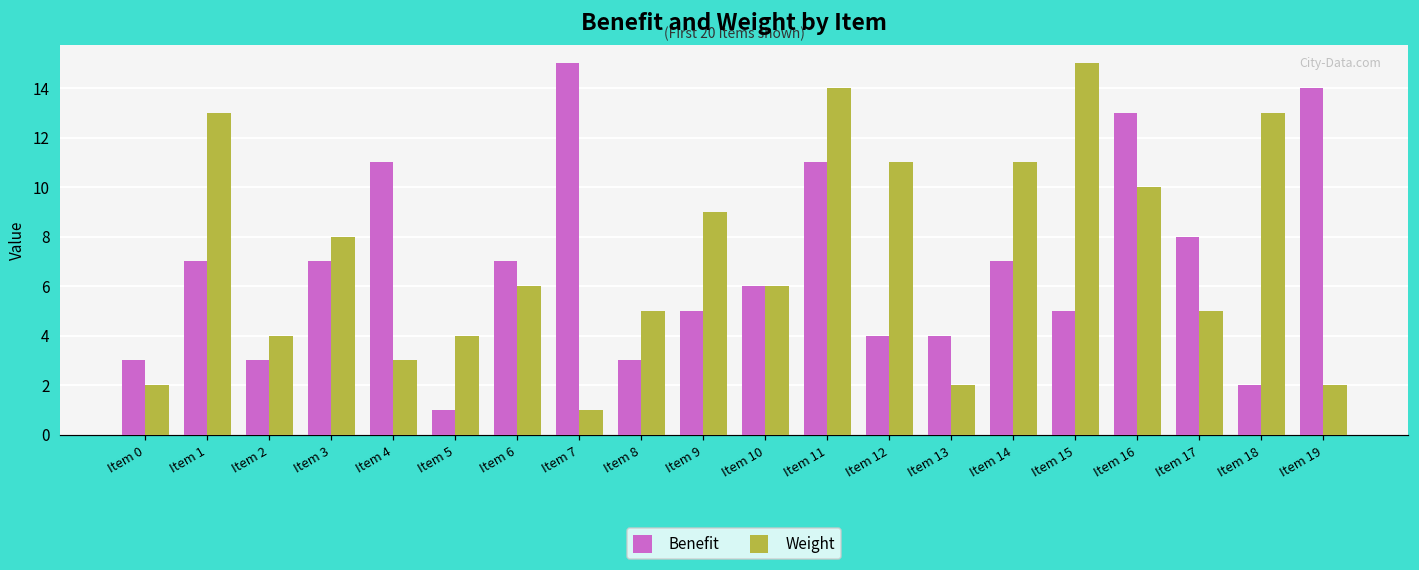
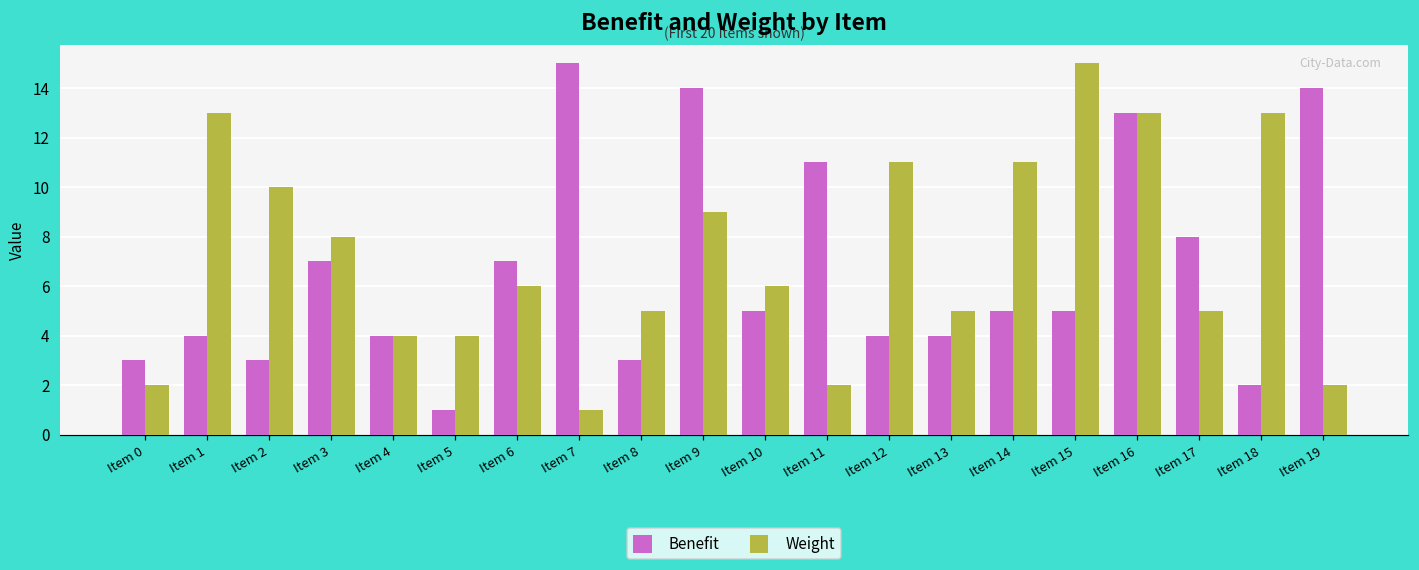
Benefit, Item 1: 7 -> 4
Weight, Item 2: 4 -> 10
Benefit, Item 4: 11 -> 4
Weight, Item 4: 3 -> 4
Benefit, Item 9: 5 -> 14
Benefit, Item 10: 6 -> 5
Weight, Item 11: 14 -> 2
Weight, Item 13: 2 -> 5
Benefit, Item 14: 7 -> 5
Weight, Item 16: 10 -> 13
